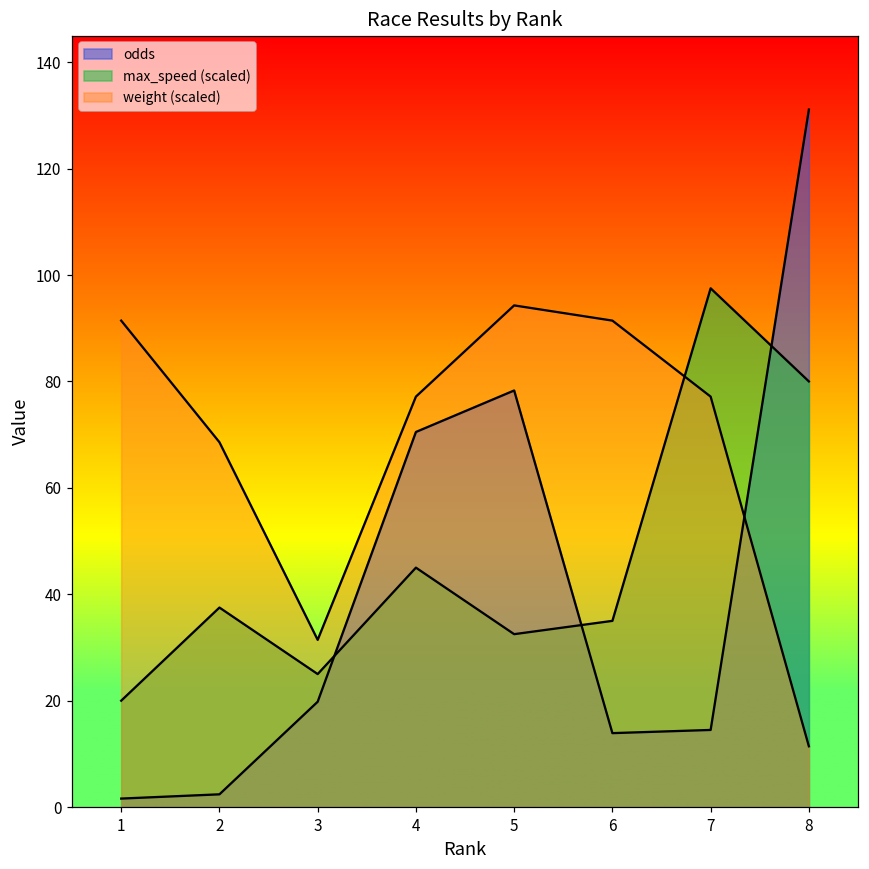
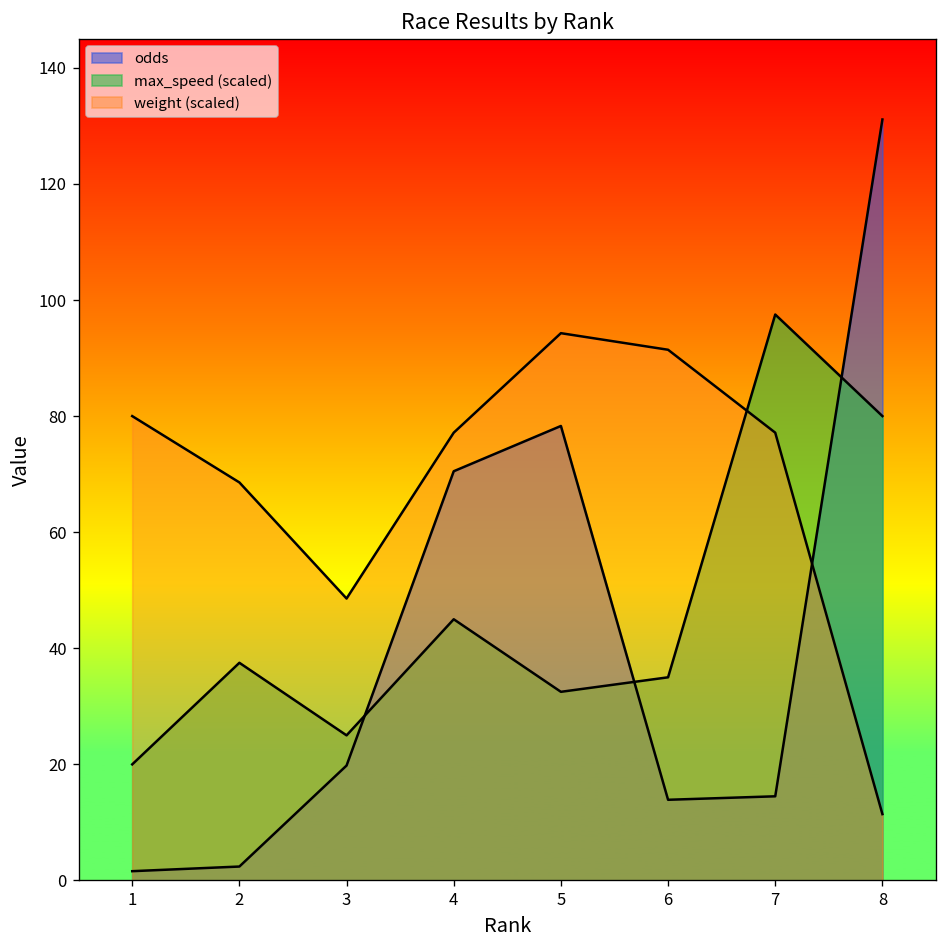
weight (scaled), 1: 91 -> 80
weight (scaled), 3: 31 -> 49
